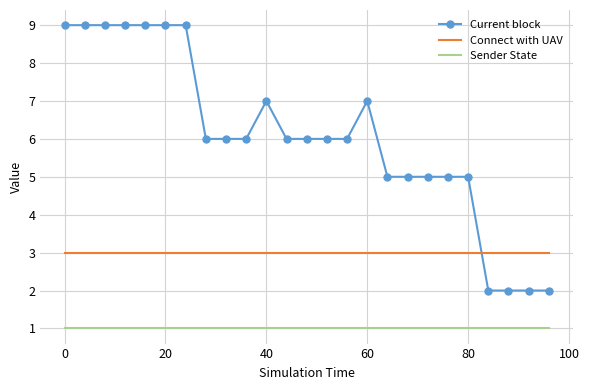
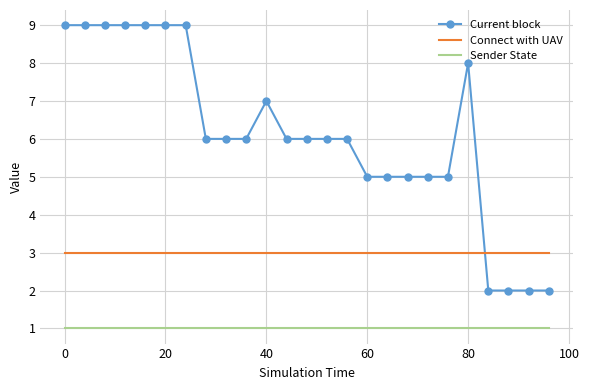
Current block, 60: 7 -> 5
Current block, 80: 5 -> 8
